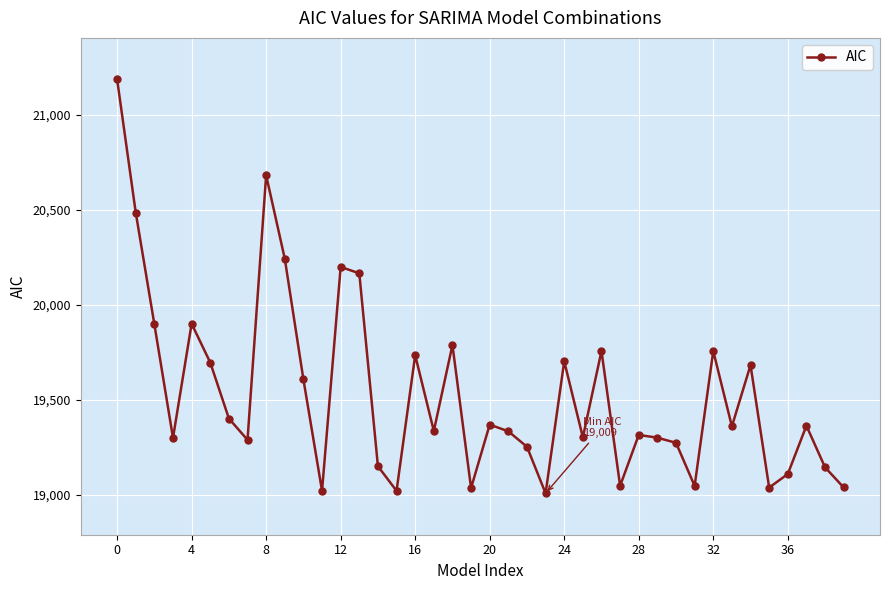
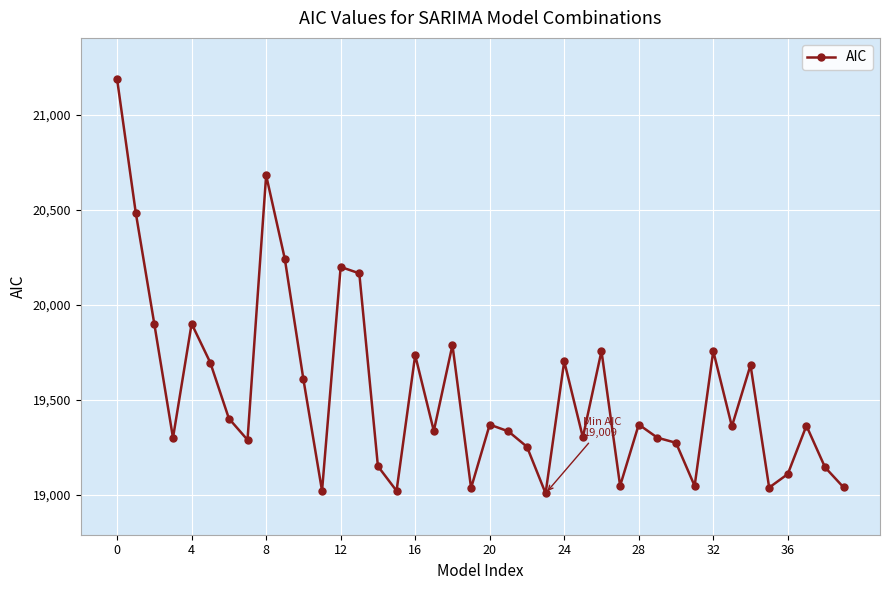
28: 19,320 -> 19,370
